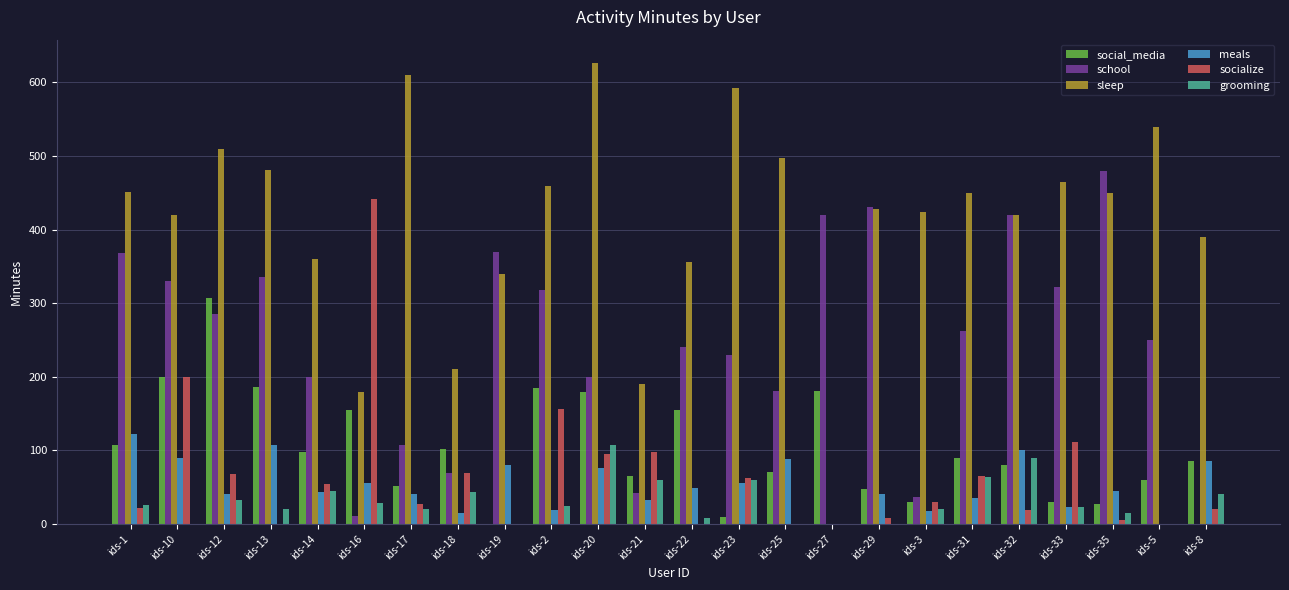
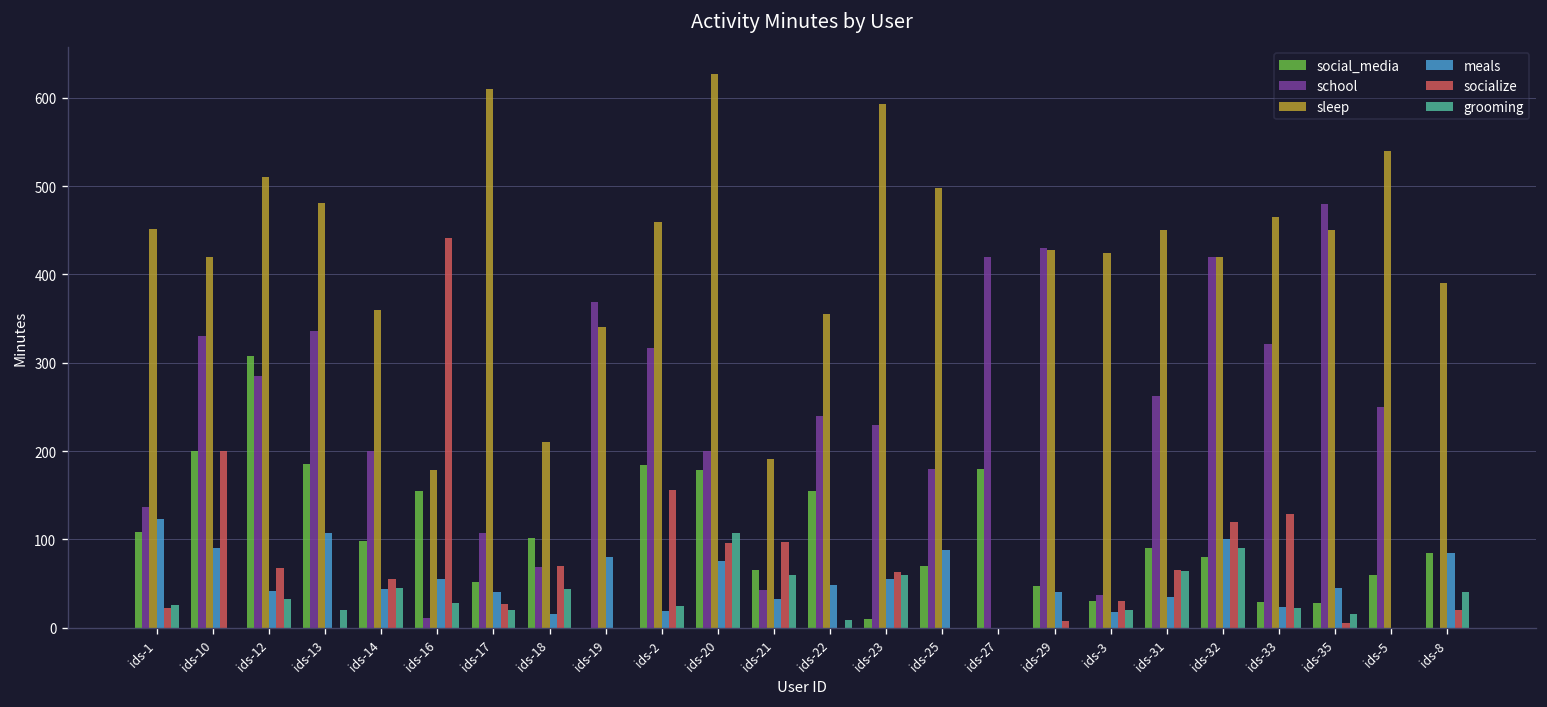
school, ids-1: 370 -> 140
socialize, ids-32: 20 -> 120
socialize, ids-33: 110 -> 130
